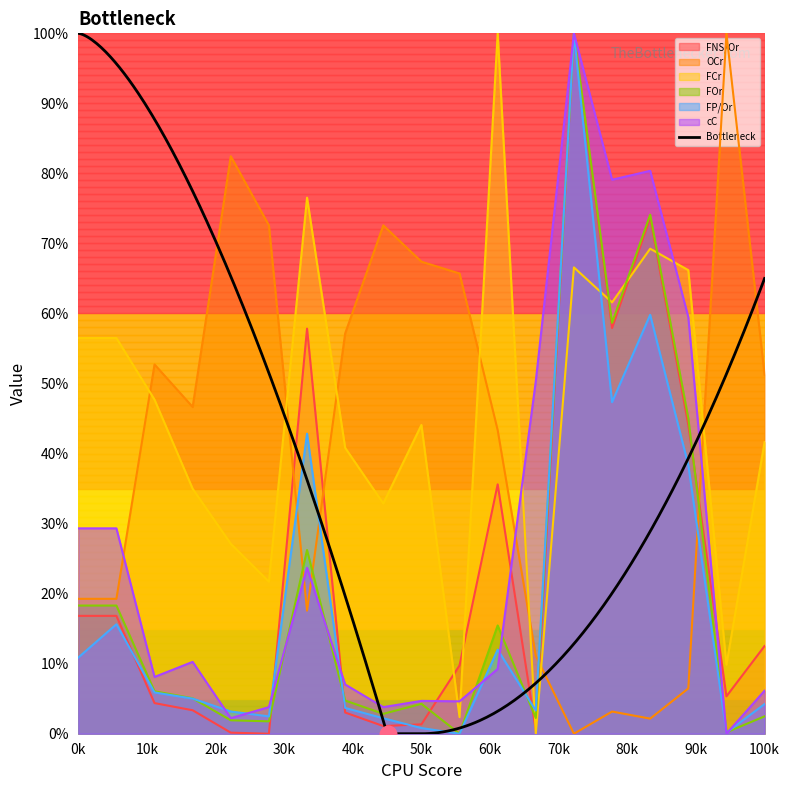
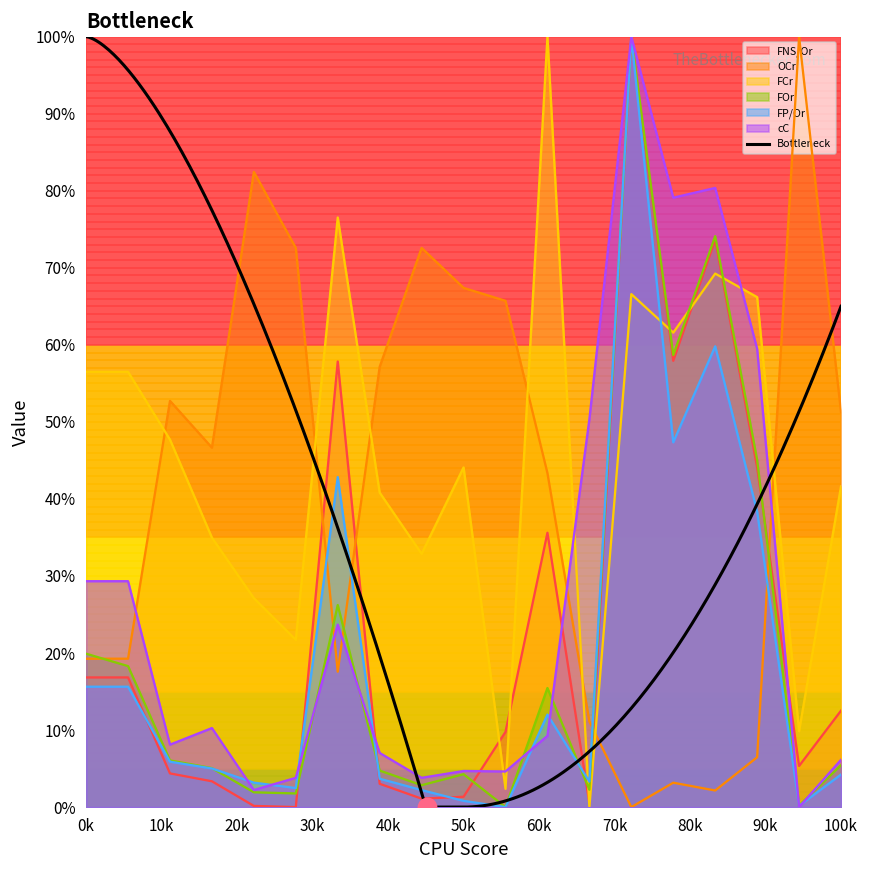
FOr, 0k: 18% -> 20%
FP/Or, 0k: 11% -> 16%
FOr, 100k: 2% -> 5%
